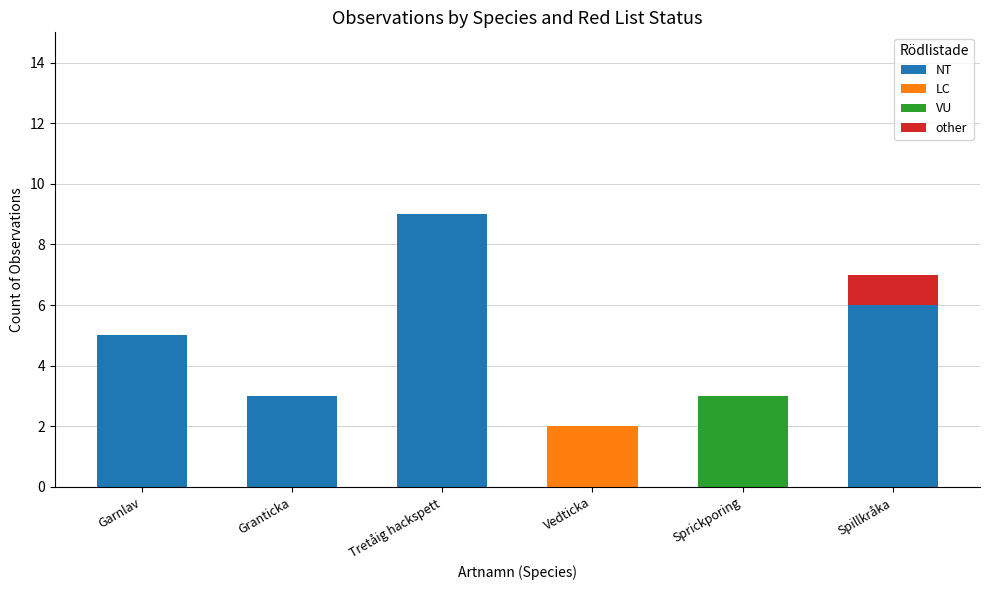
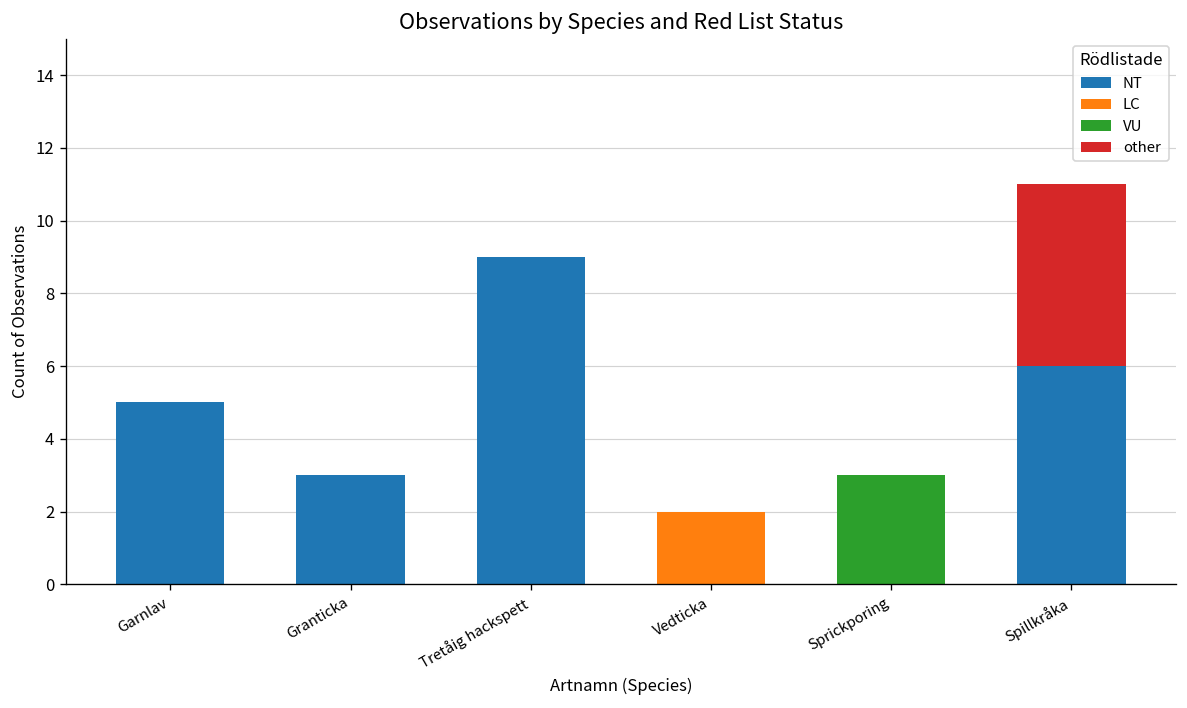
other, Spillkråka: 1 -> 5
